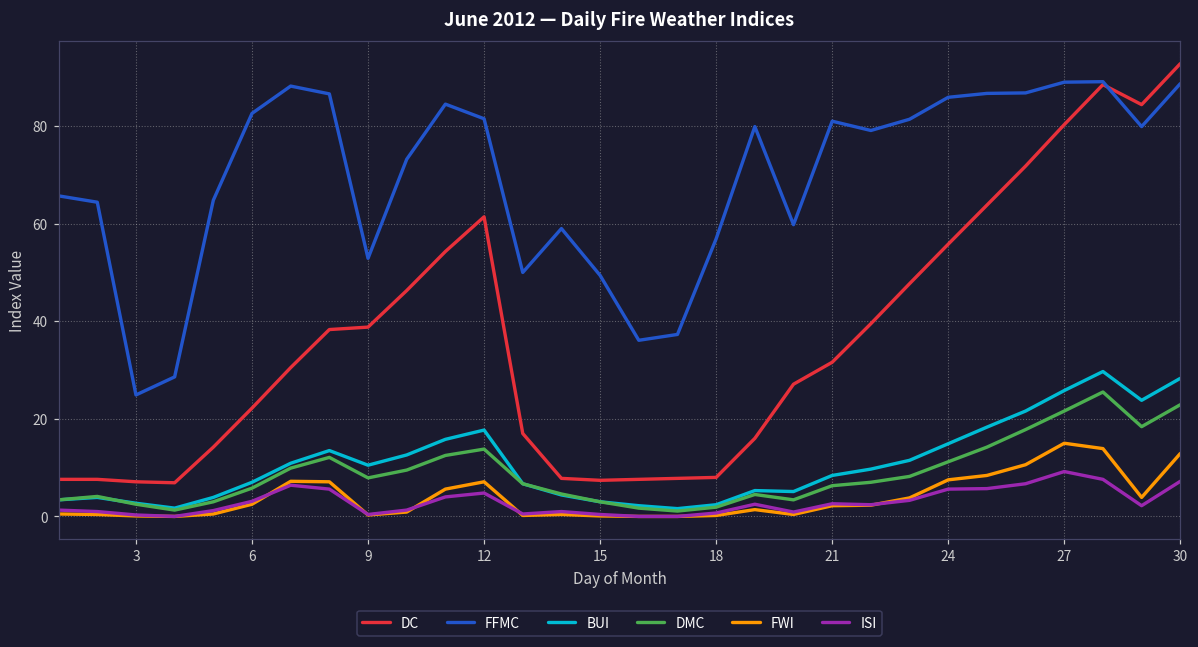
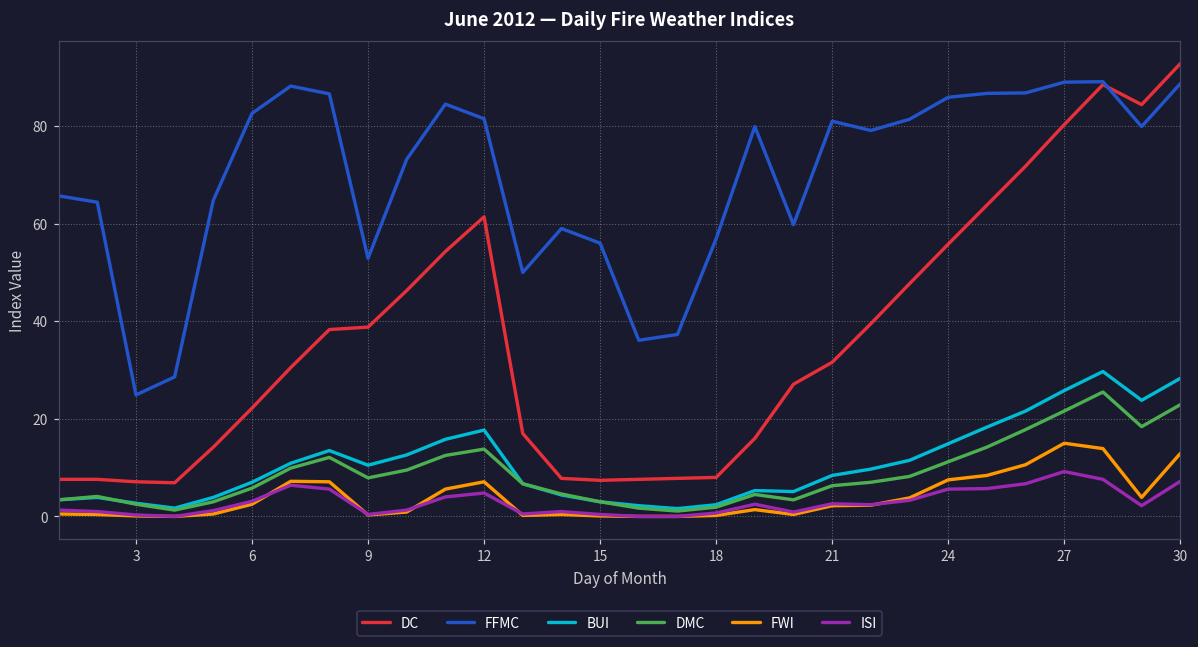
FFMC, 15: 49 -> 56
